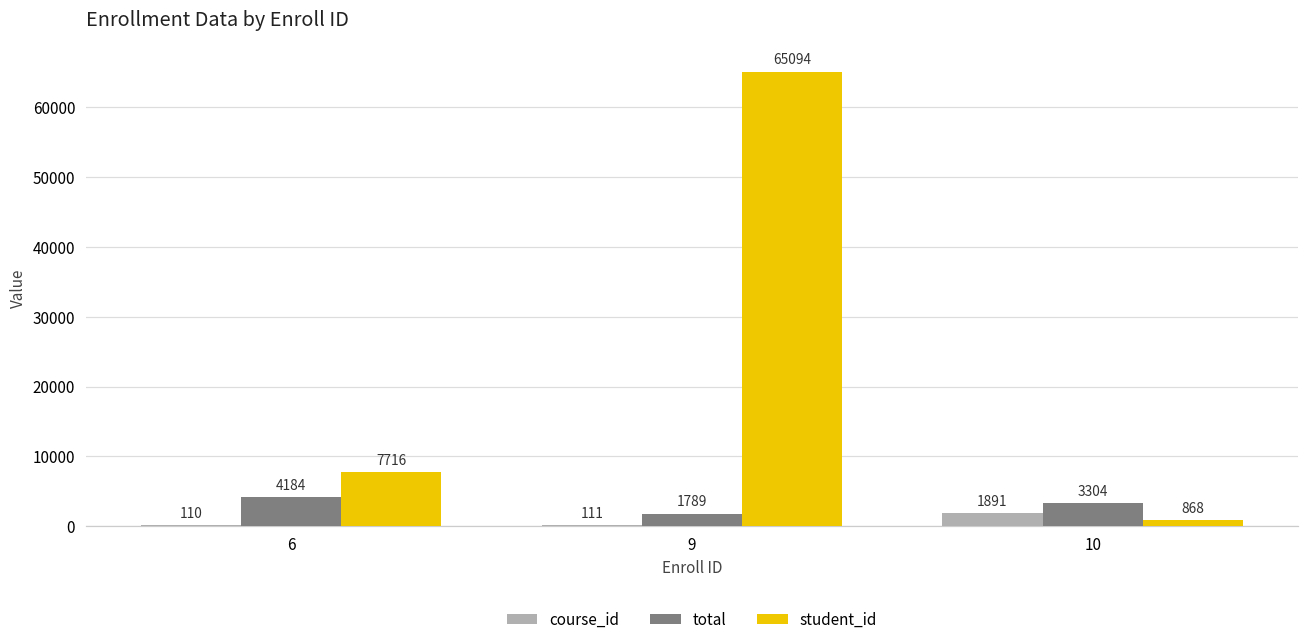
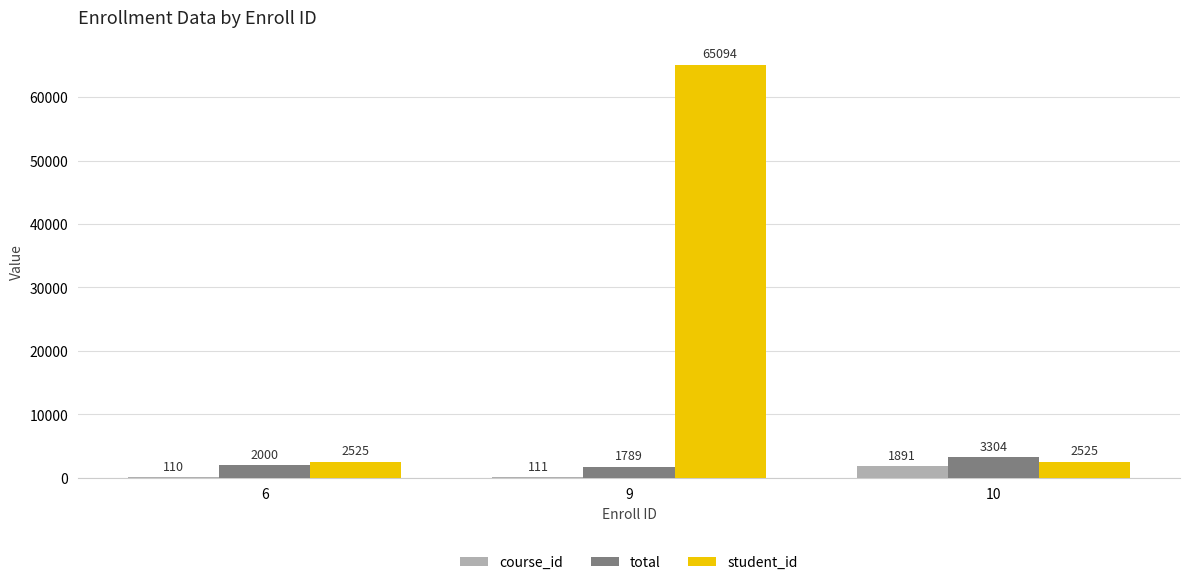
total, 6: 4184 -> 2000
student_id, 6: 7716 -> 2525
student_id, 10: 868 -> 2525
